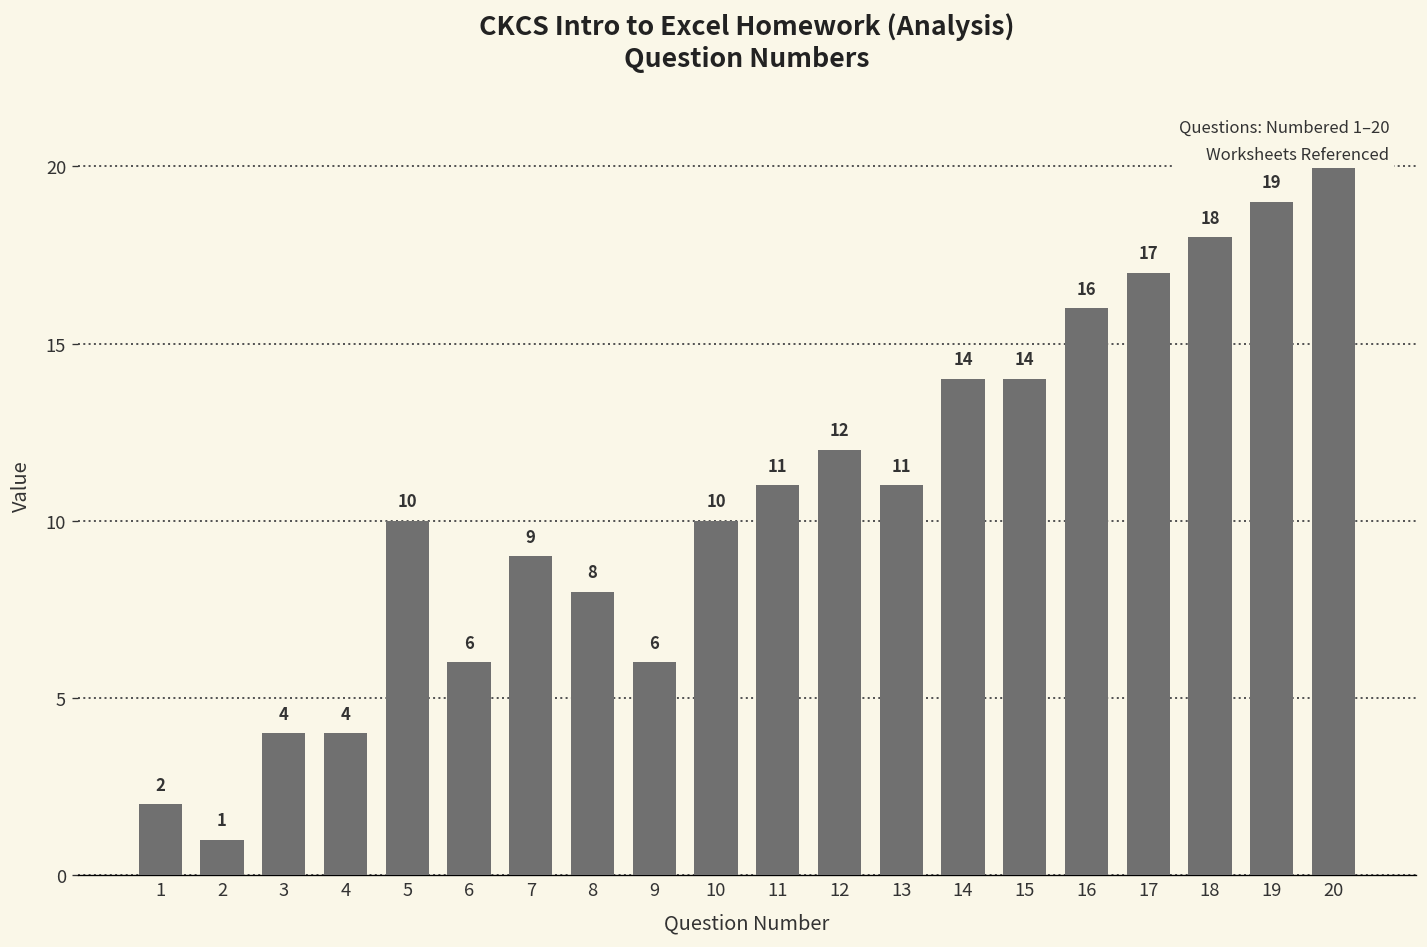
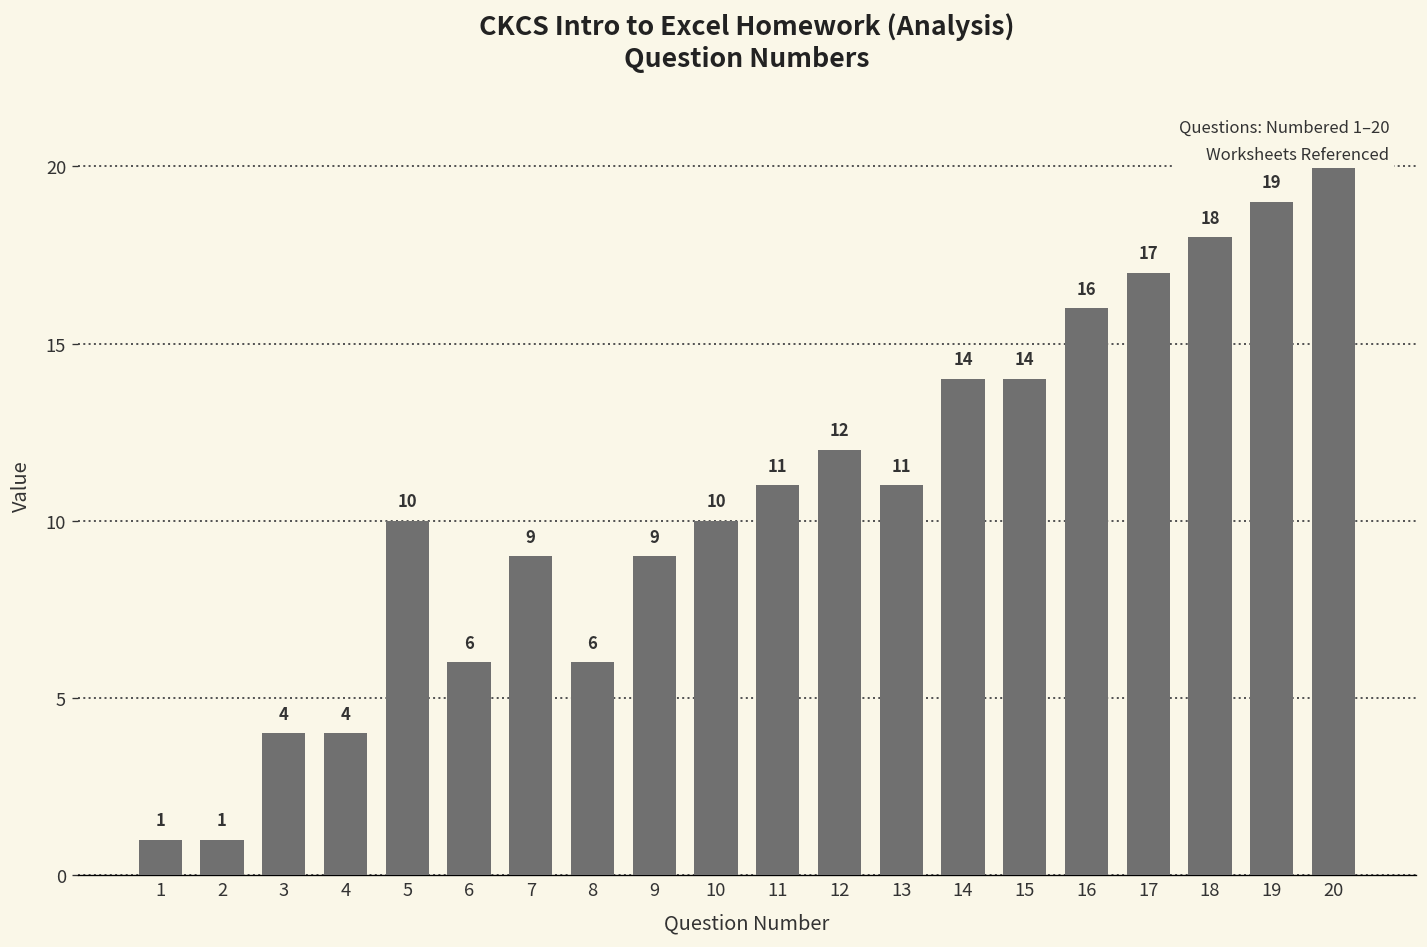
1: 2 -> 1
8: 8 -> 6
9: 6 -> 9
